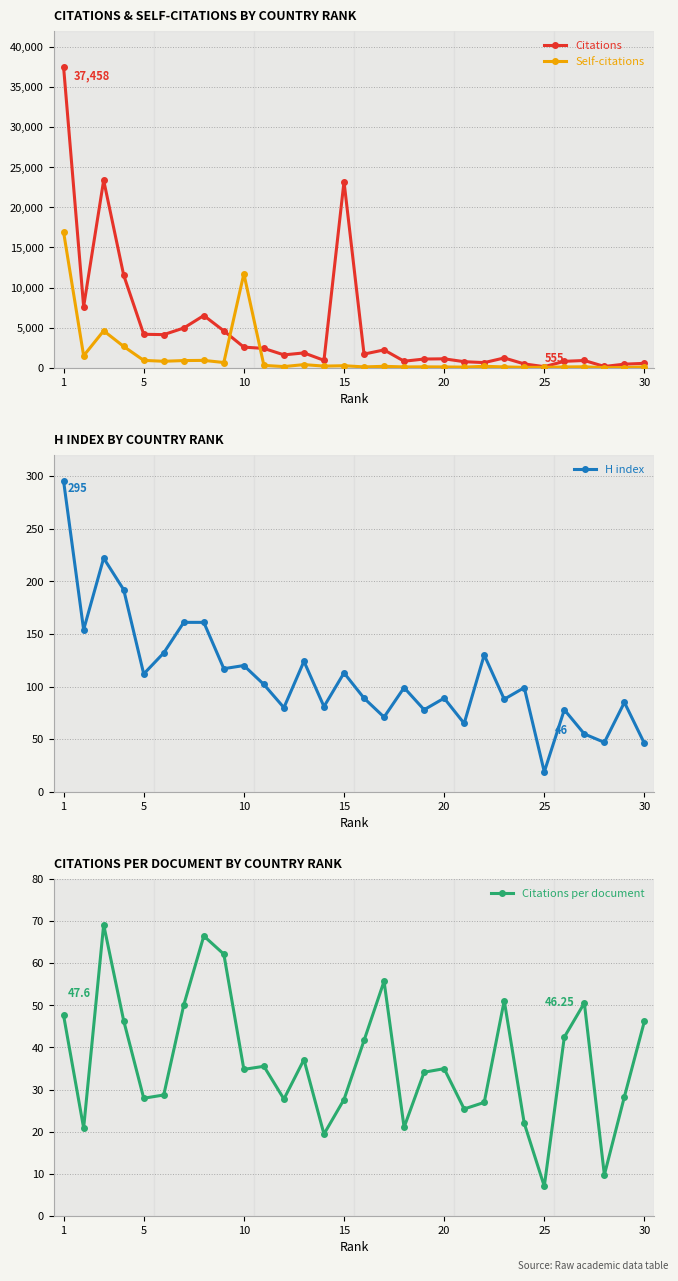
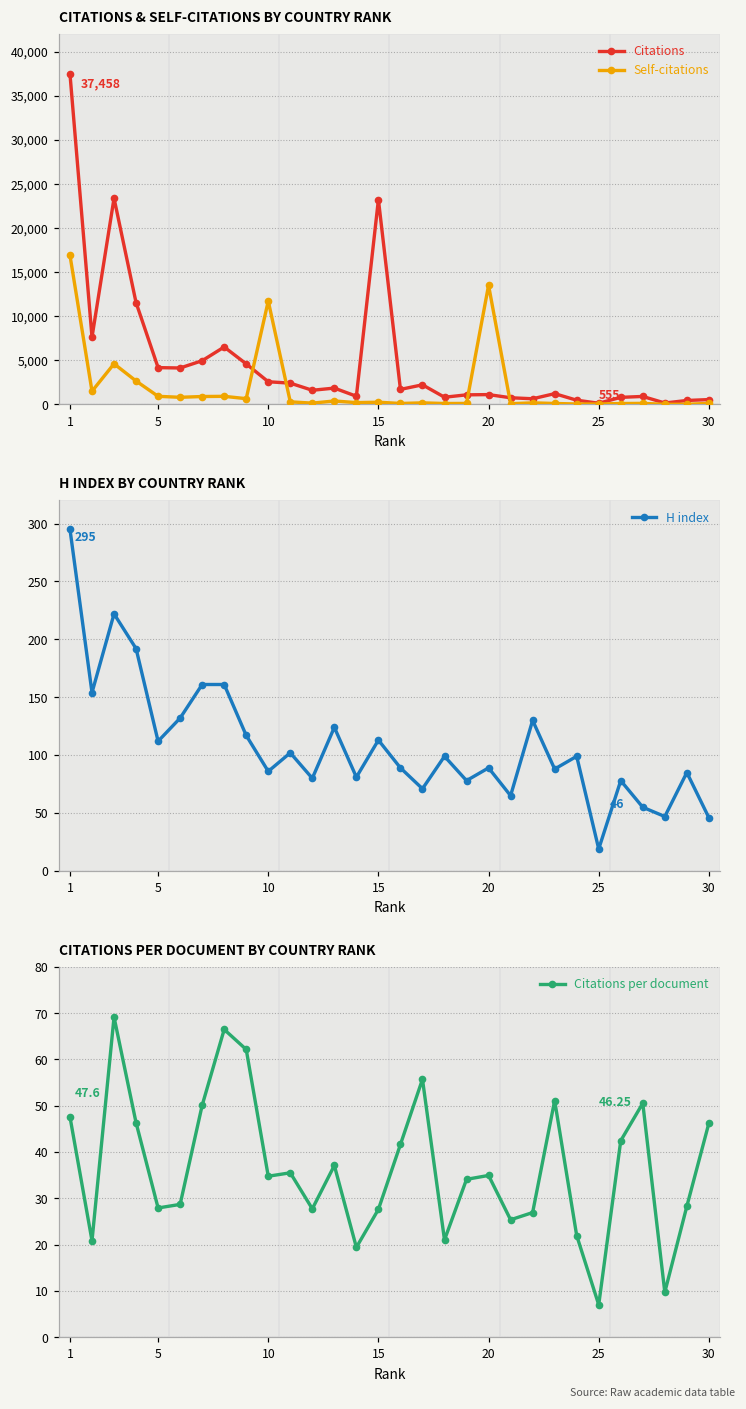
CITATIONS & SELF-CITATIONS BY COUNTRY RANK, Self-citations, 20: 0 -> 14,000
H INDEX BY COUNTRY RANK, 10: 120 -> 86
